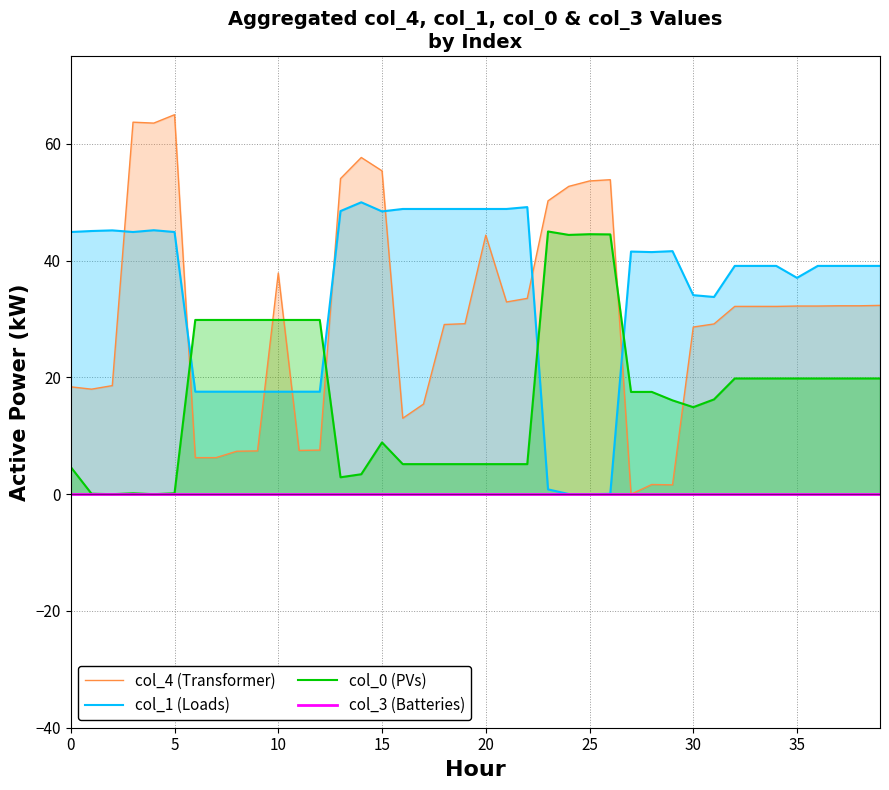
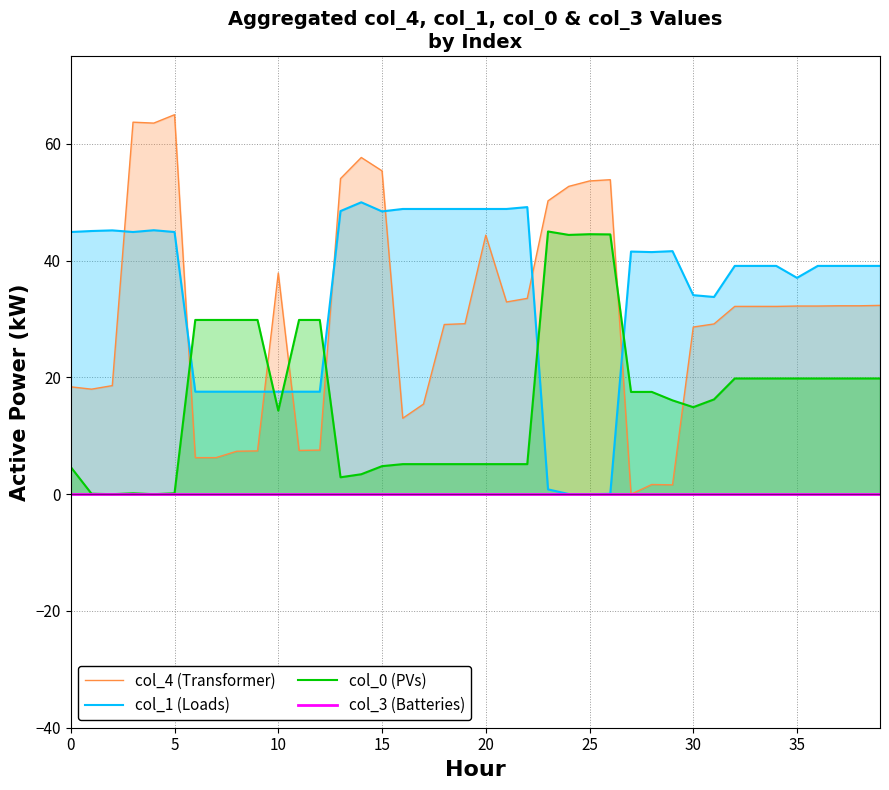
col_0 (PVs), 10: 30 -> 14
col_0 (PVs), 15: 9 -> 5
